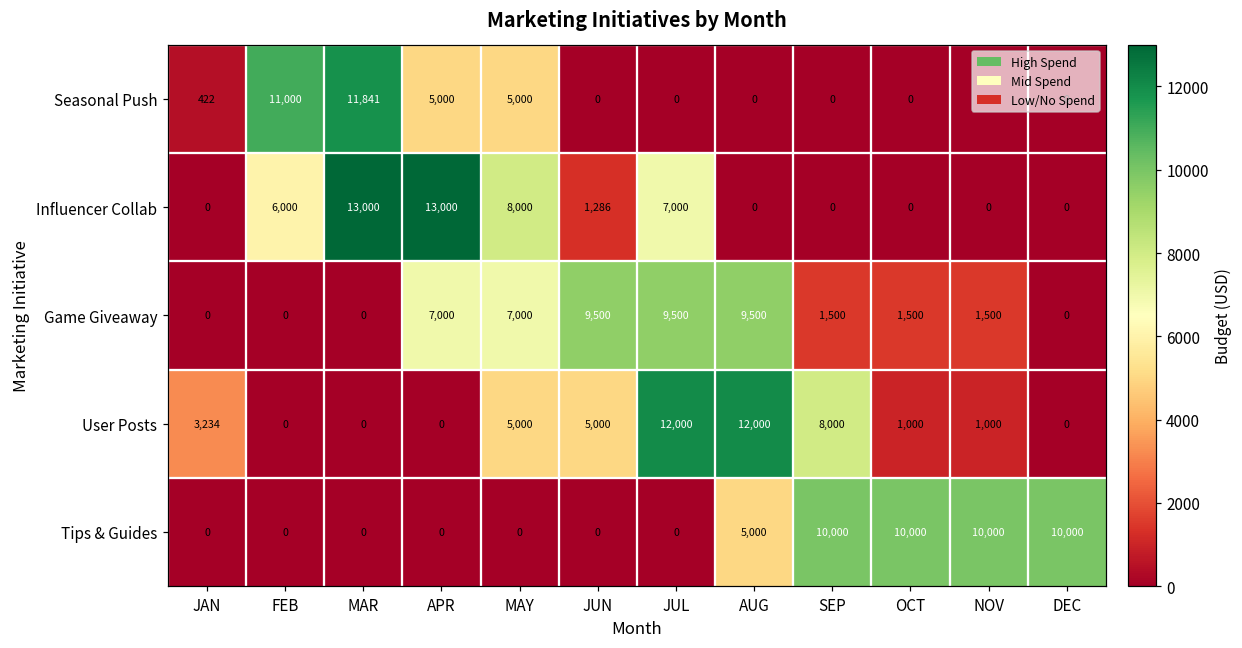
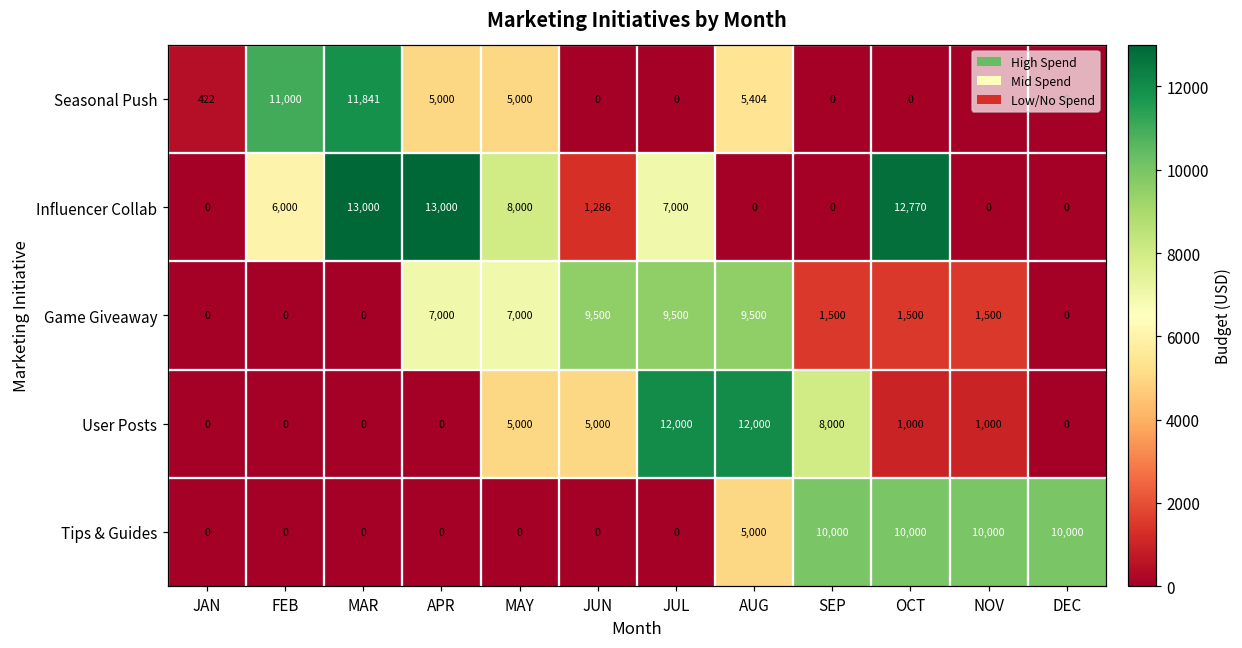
Seasonal Push, AUG: 0 -> 5,404
Influencer Collab, OCT: 0 -> 12,770
User Posts, JAN: 3,234 -> 0
